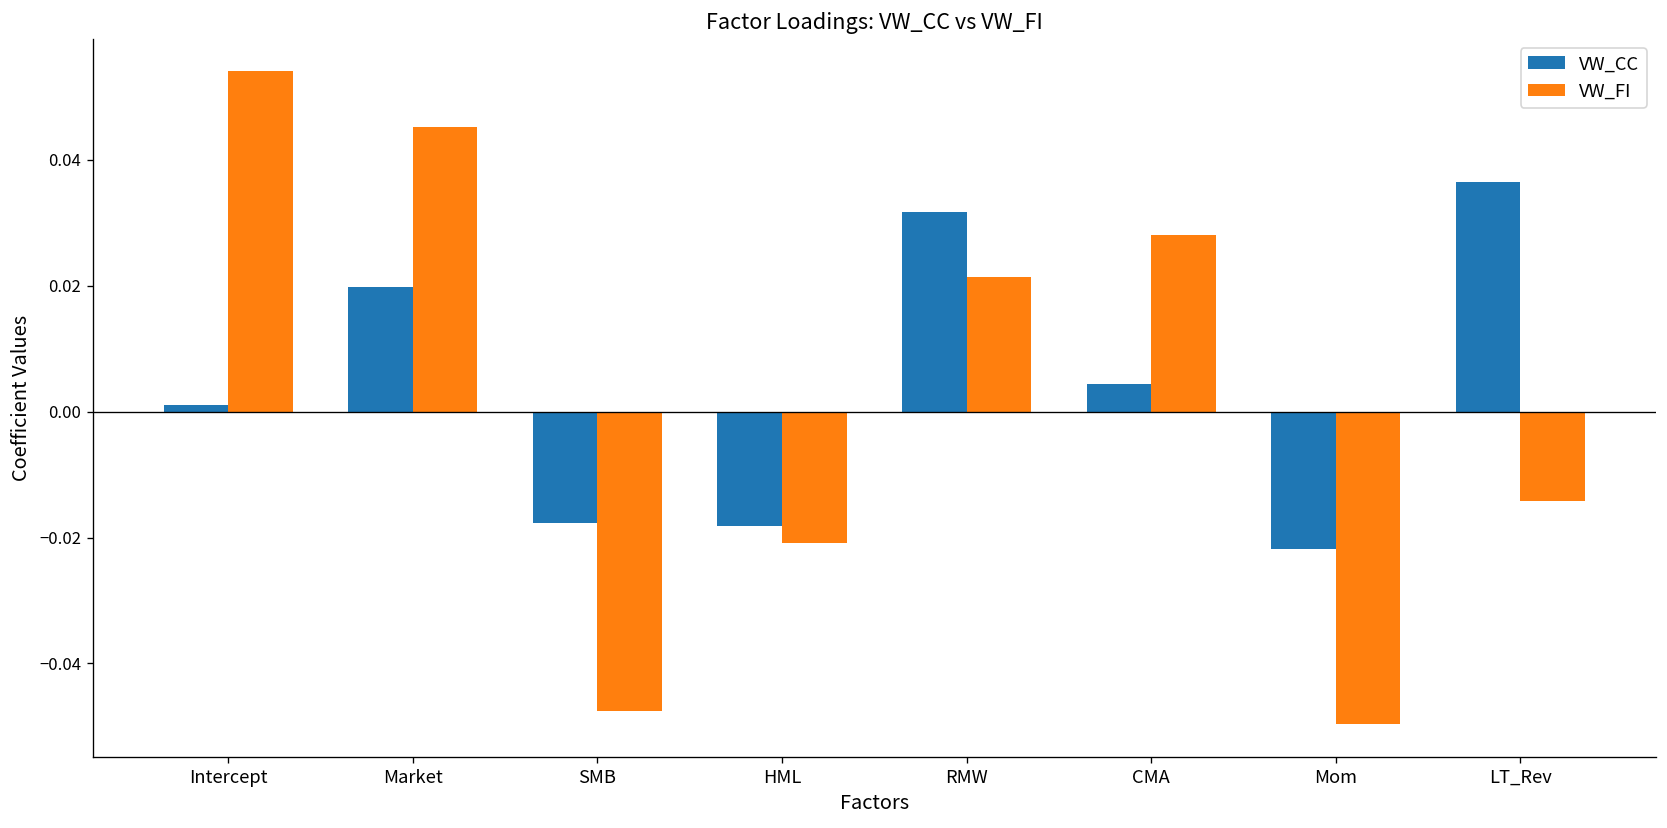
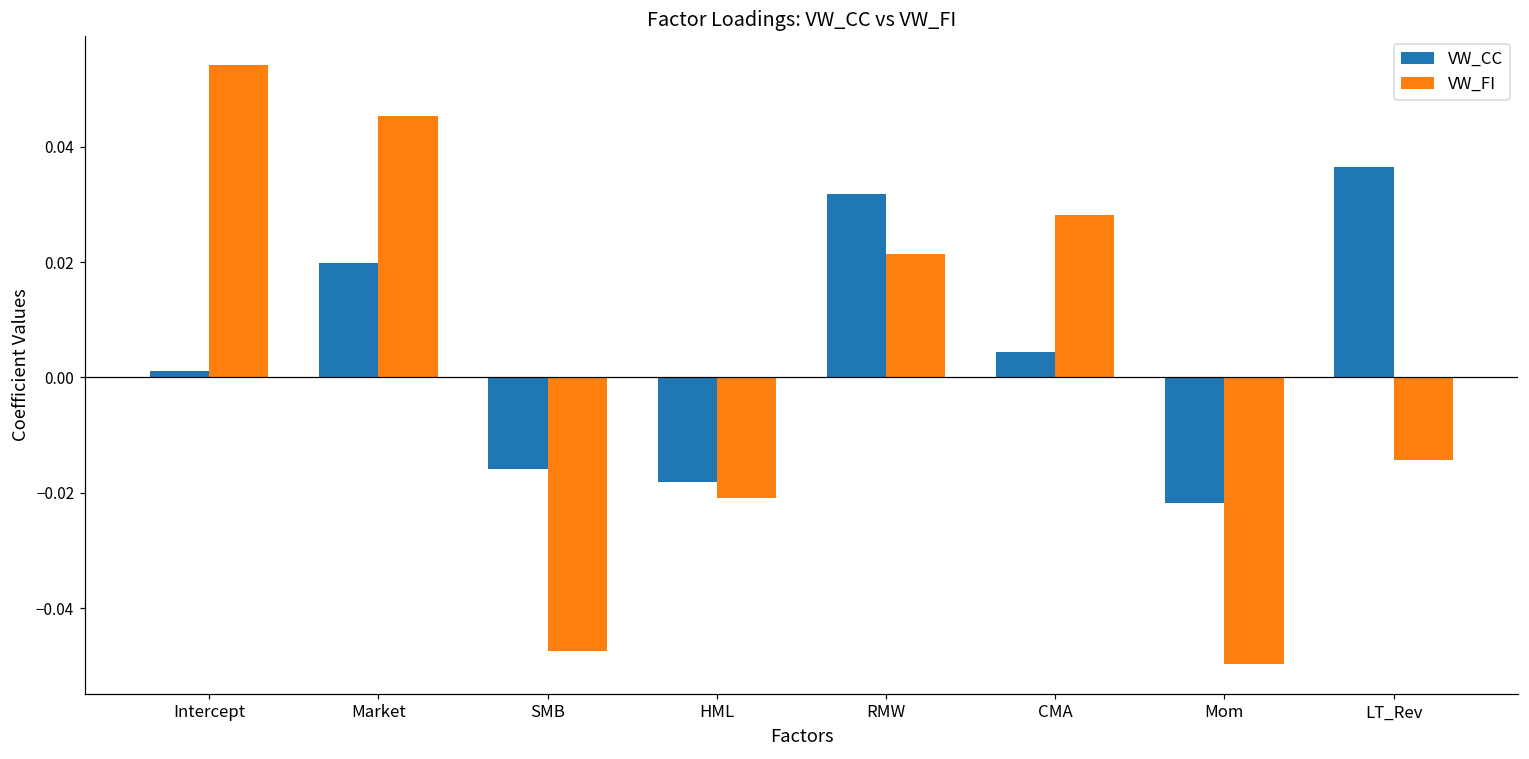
VW_CC, SMB: -0.018 -> -0.016
